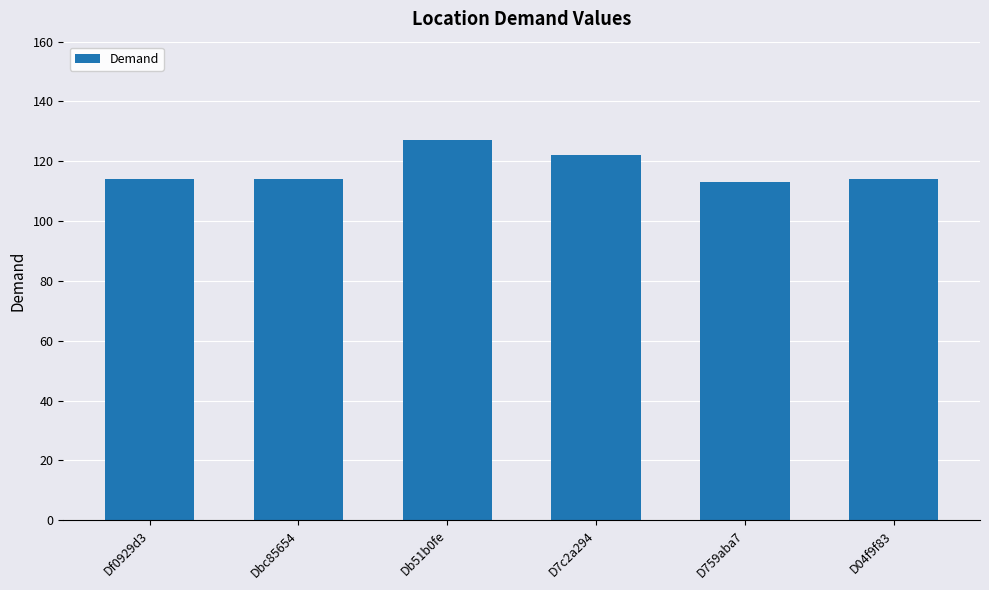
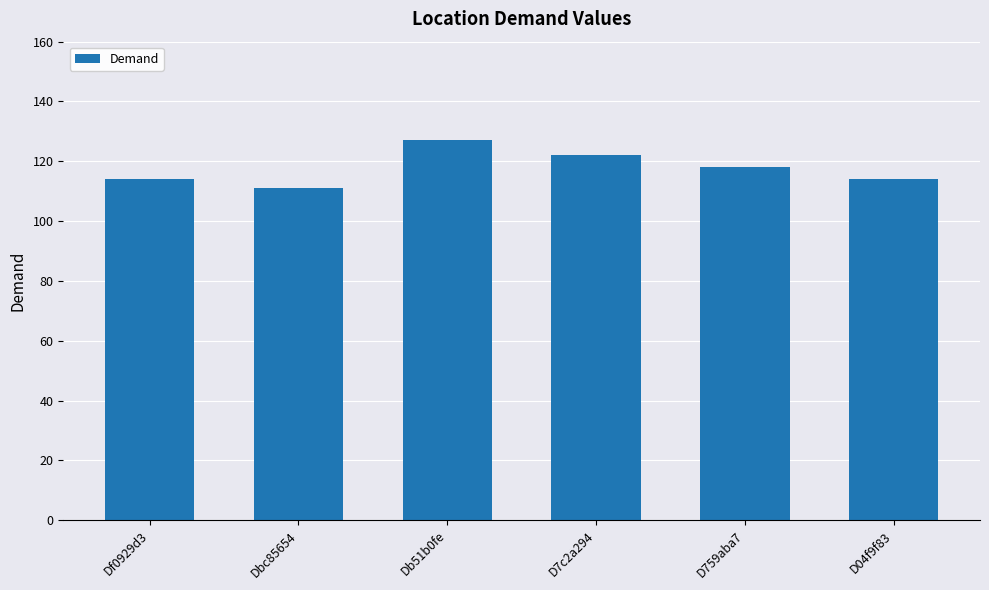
Dbc85654: 114 -> 111
D759aba7: 113 -> 118
